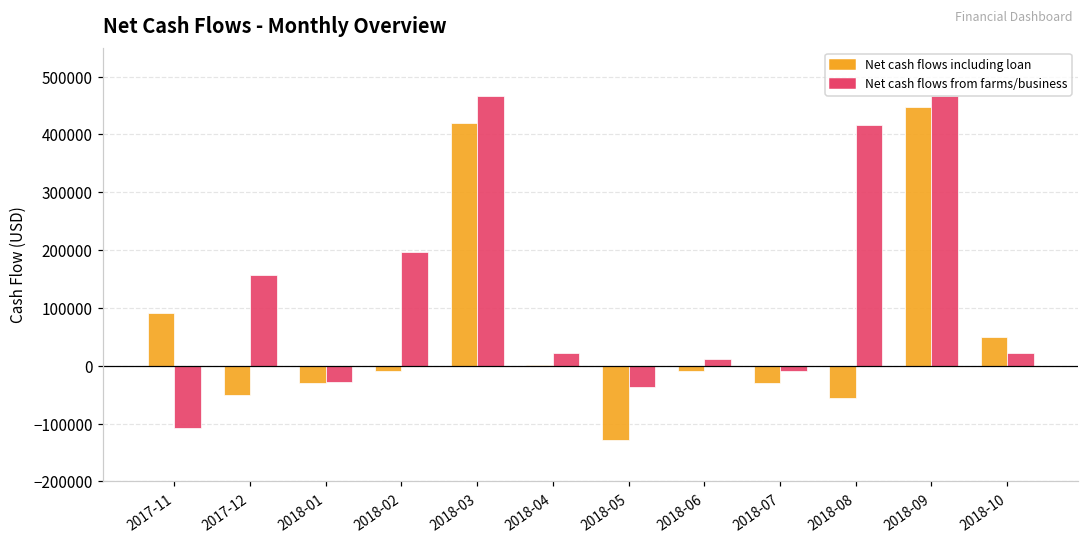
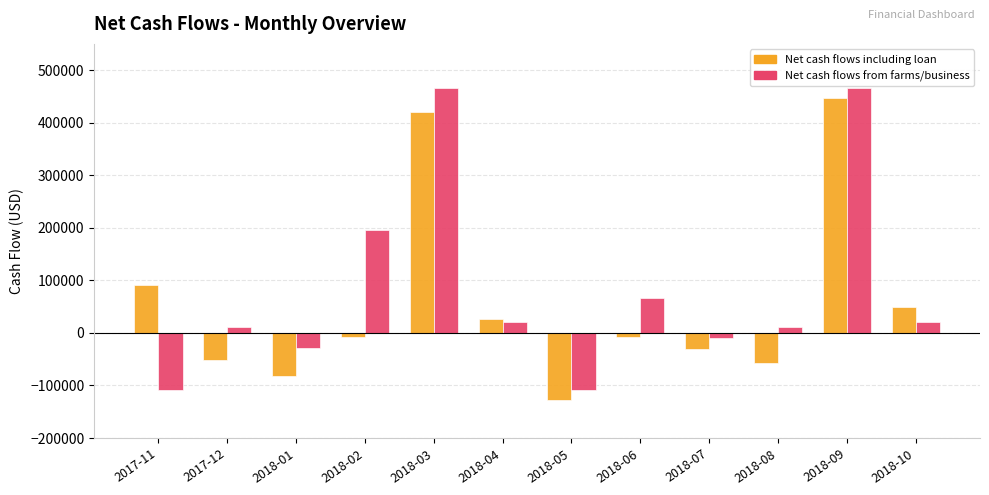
Net cash flows from farms/business, 2017-12: 160000 -> 10000
Net cash flows including loan, 2018-01: -30000 -> -80000
Net cash flows including loan, 2018-04: 0 -> 30000
Net cash flows from farms/business, 2018-05: -40000 -> -110000
Net cash flows from farms/business, 2018-06: 10000 -> 70000
Net cash flows from farms/business, 2018-08: 420000 -> 10000
